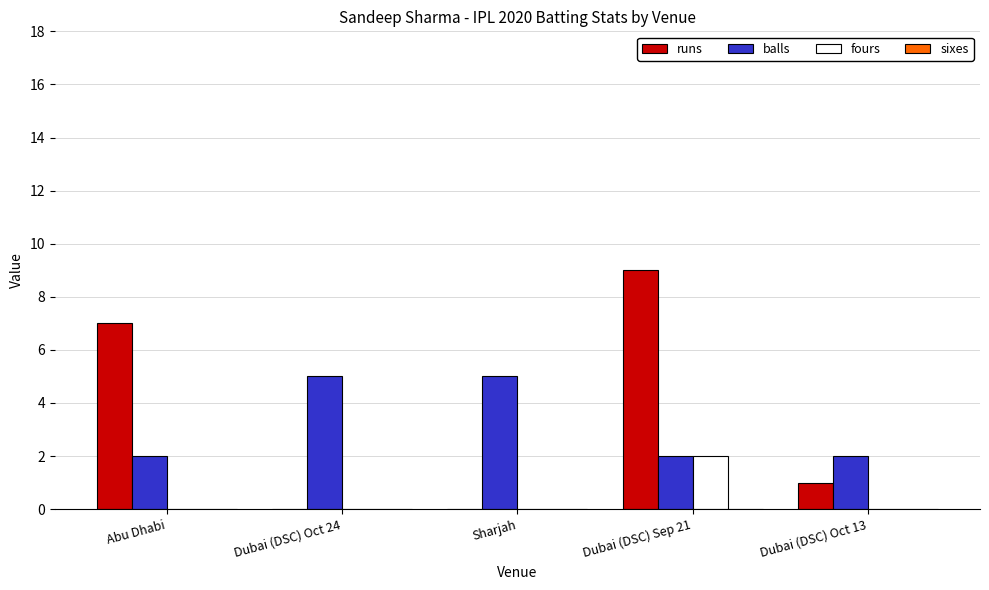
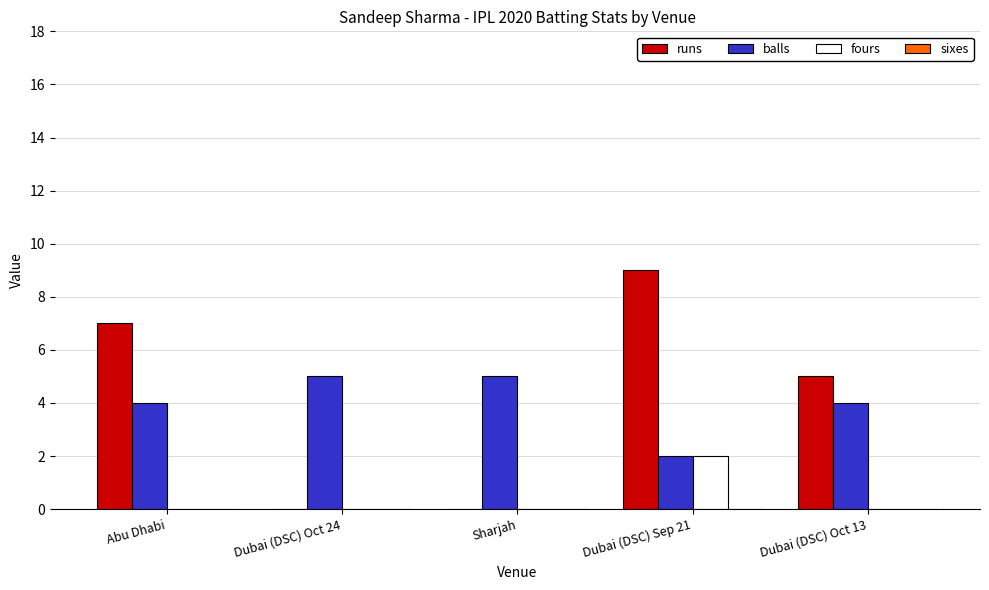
balls, Abu Dhabi: 2 -> 4
runs, Dubai (DSC) Oct 13: 1 -> 5
balls, Dubai (DSC) Oct 13: 2 -> 4
